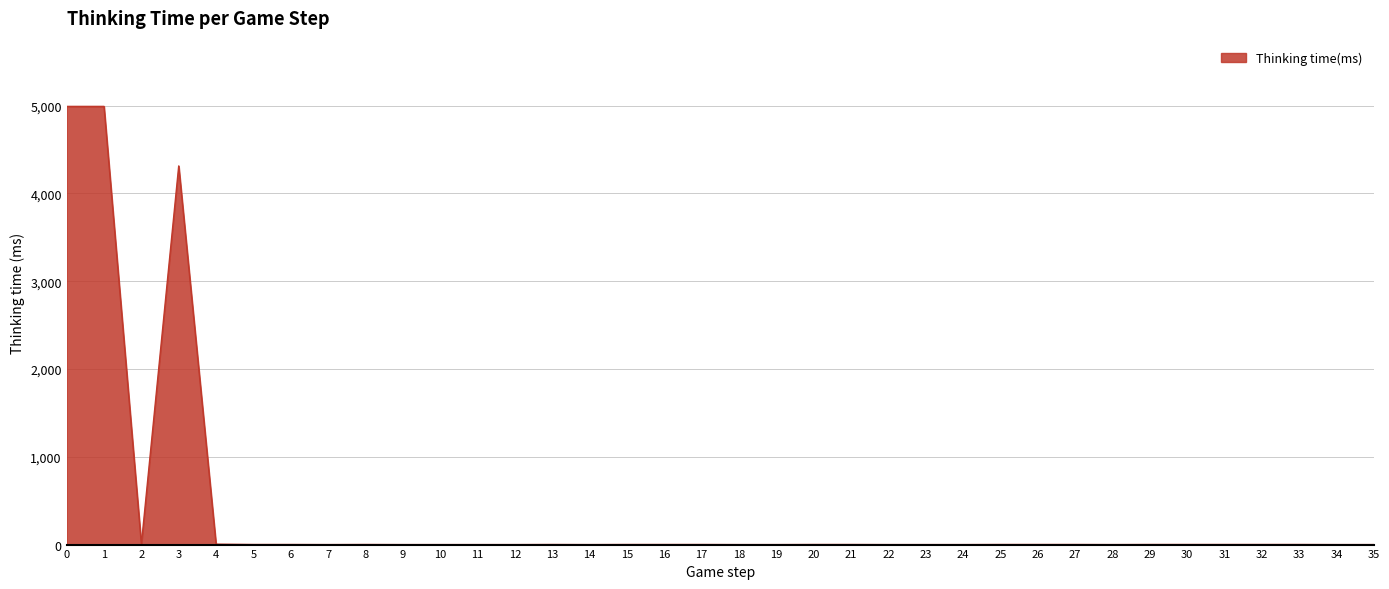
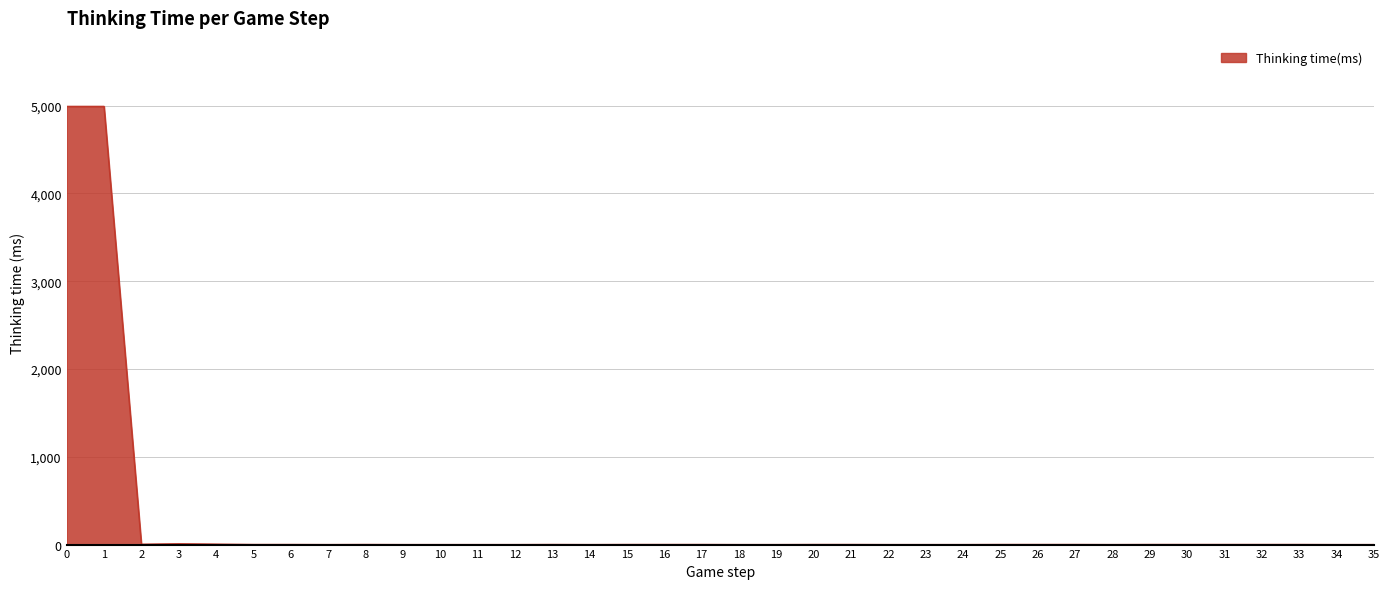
3: 4,300 -> 0
